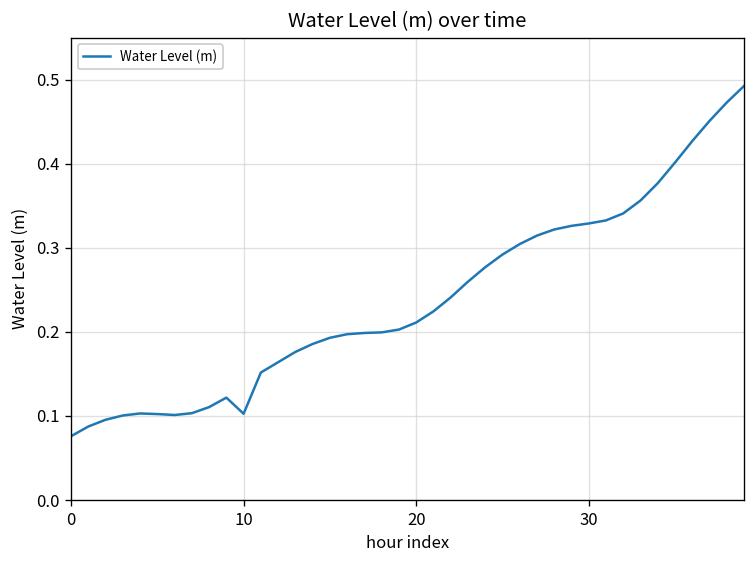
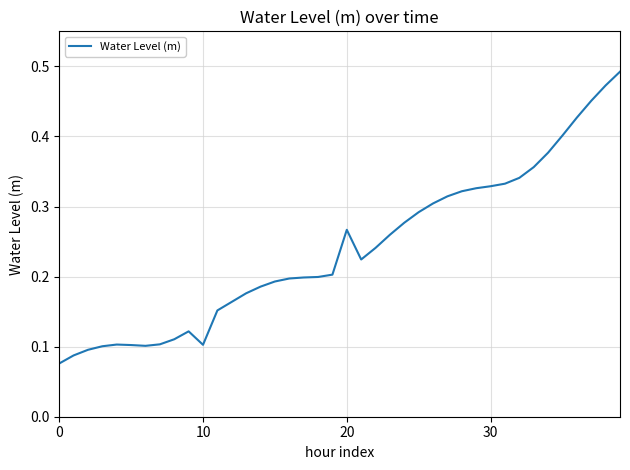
20: 0.21 -> 0.27
